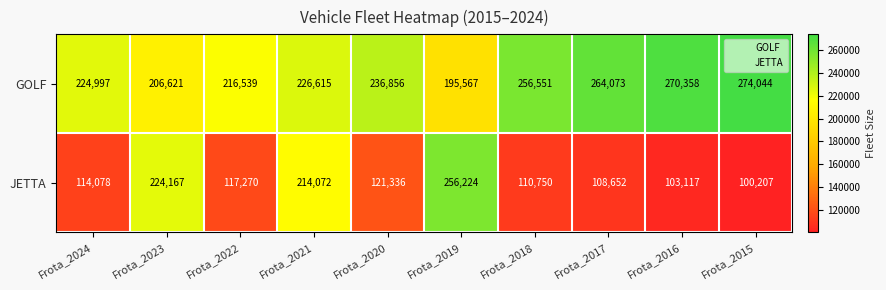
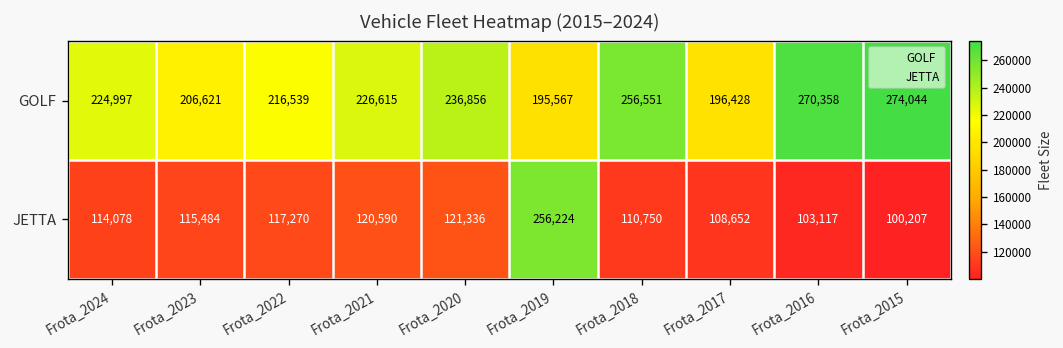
GOLF, Frota_2017: 264,073 -> 196,428
JETTA, Frota_2023: 224,167 -> 115,484
JETTA, Frota_2021: 214,072 -> 120,590
